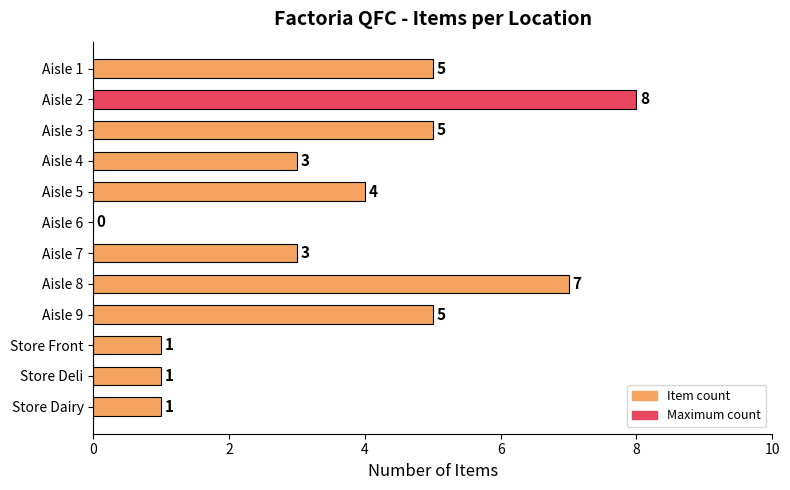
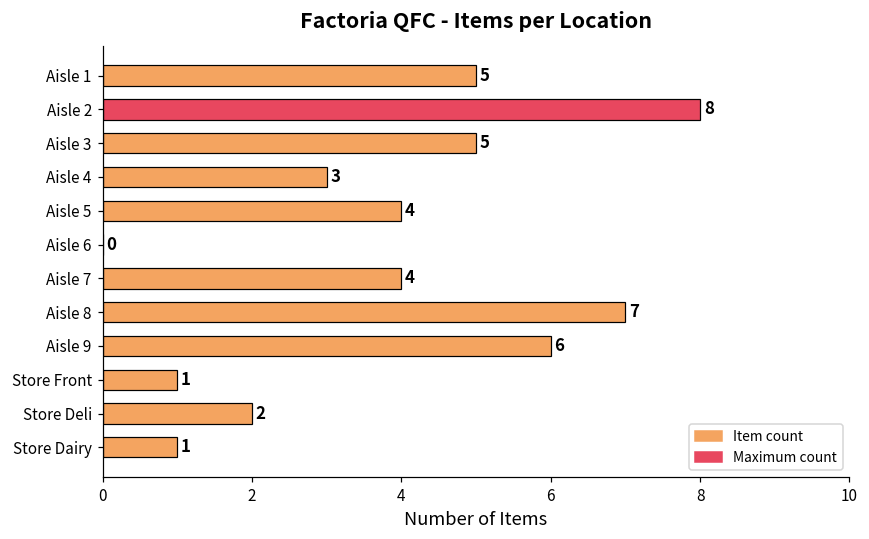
Aisle 7: 3 -> 4
Aisle 9: 5 -> 6
Store Deli: 1 -> 2
